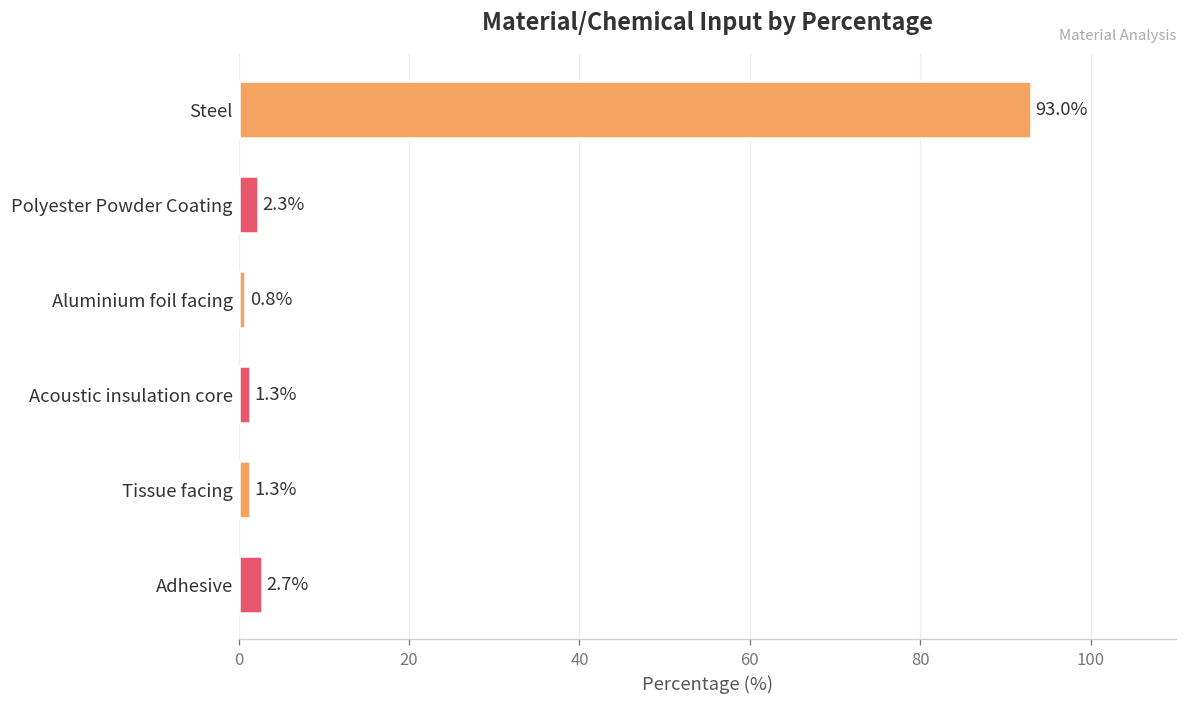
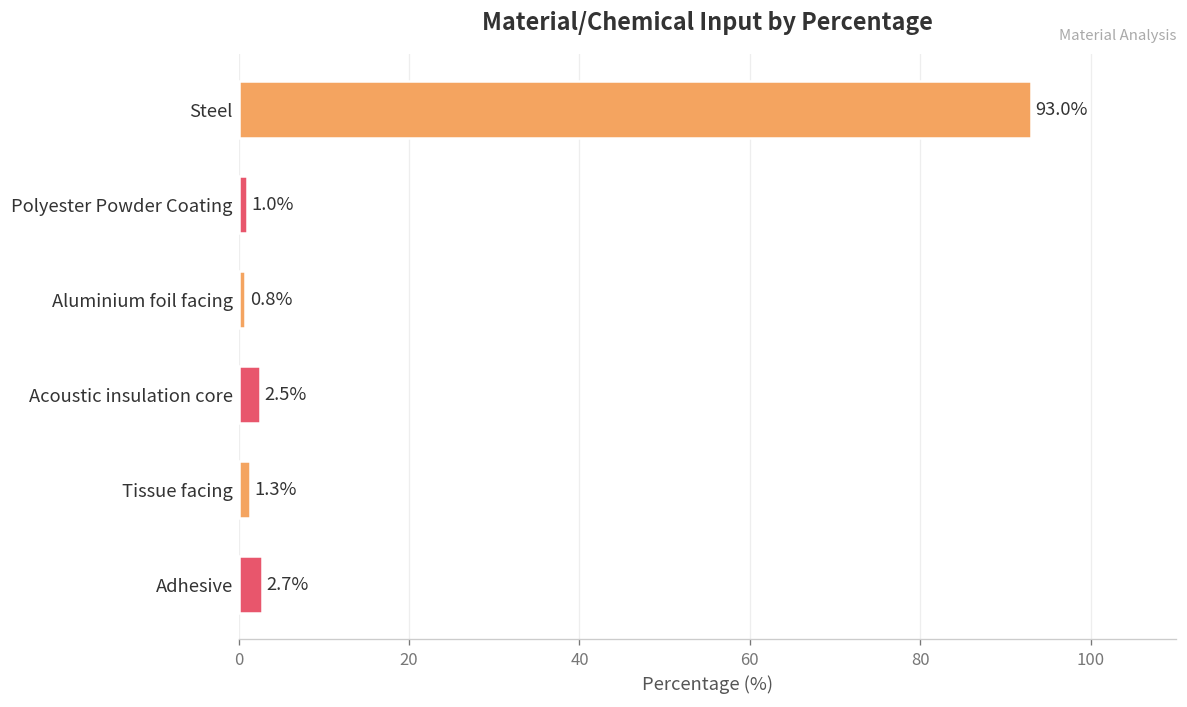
Polyester Powder Coating: 2.3% -> 1.0%
Acoustic insulation core: 1.3% -> 2.5%
